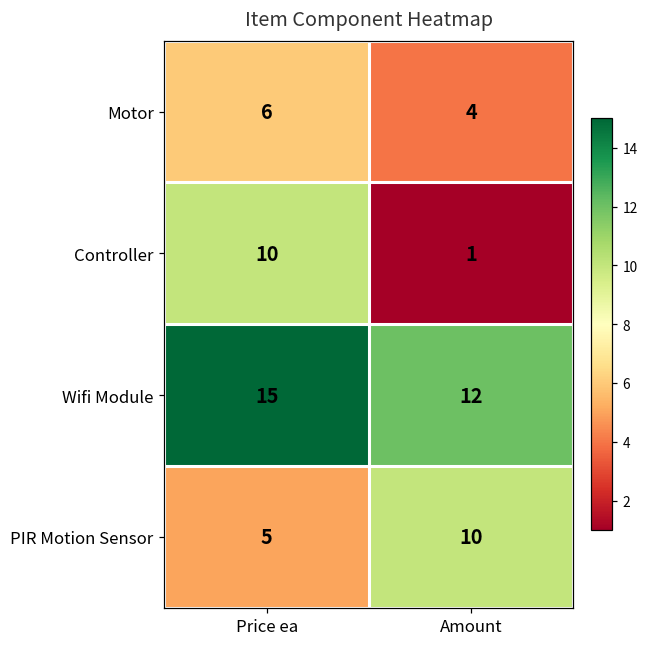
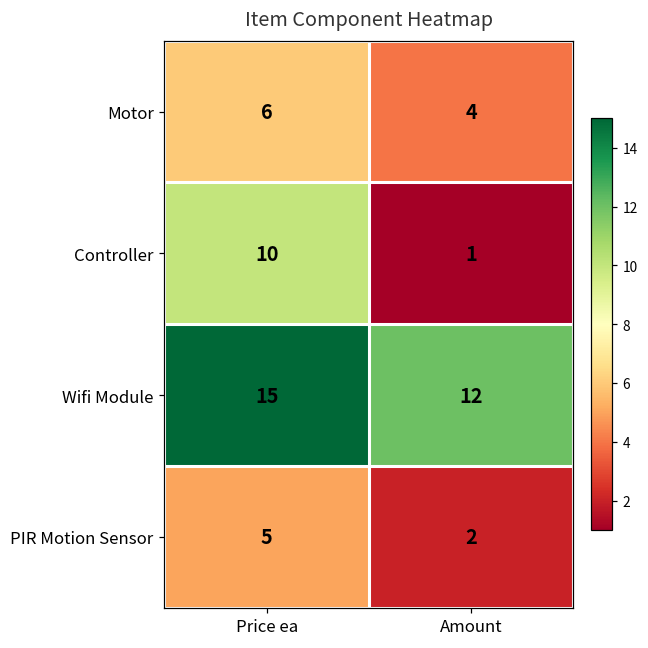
PIR Motion Sensor, Amount: 10 -> 2
